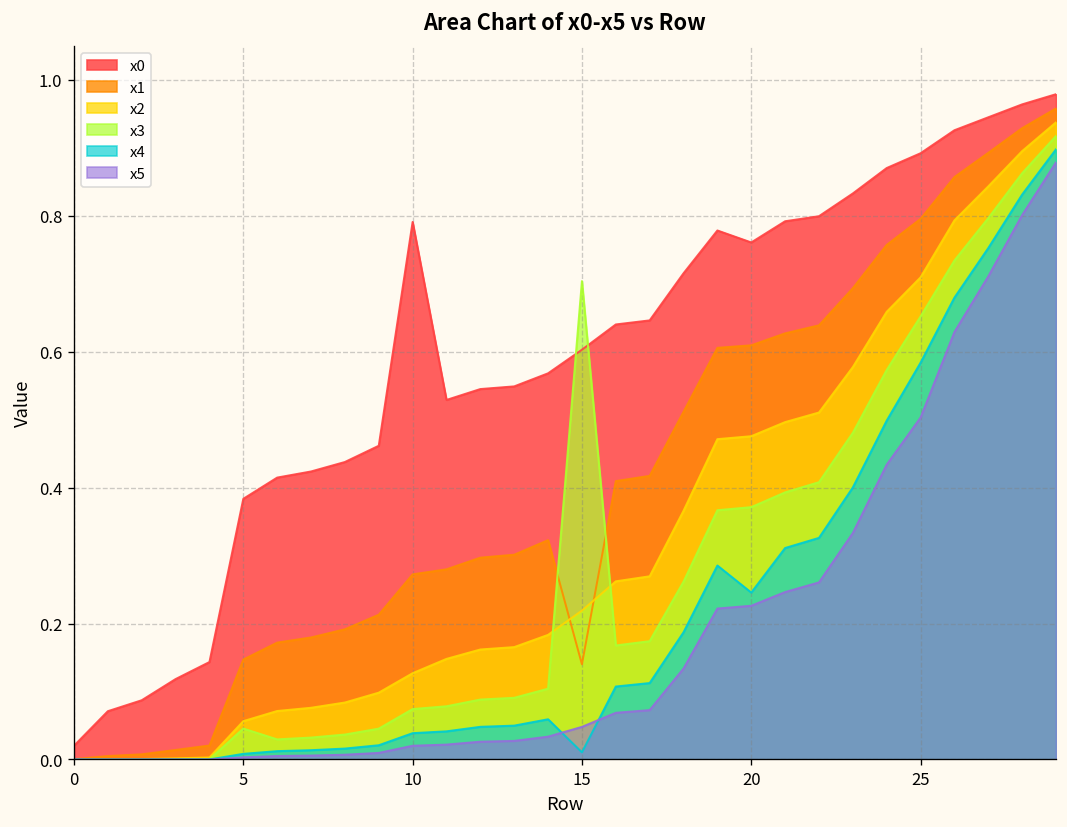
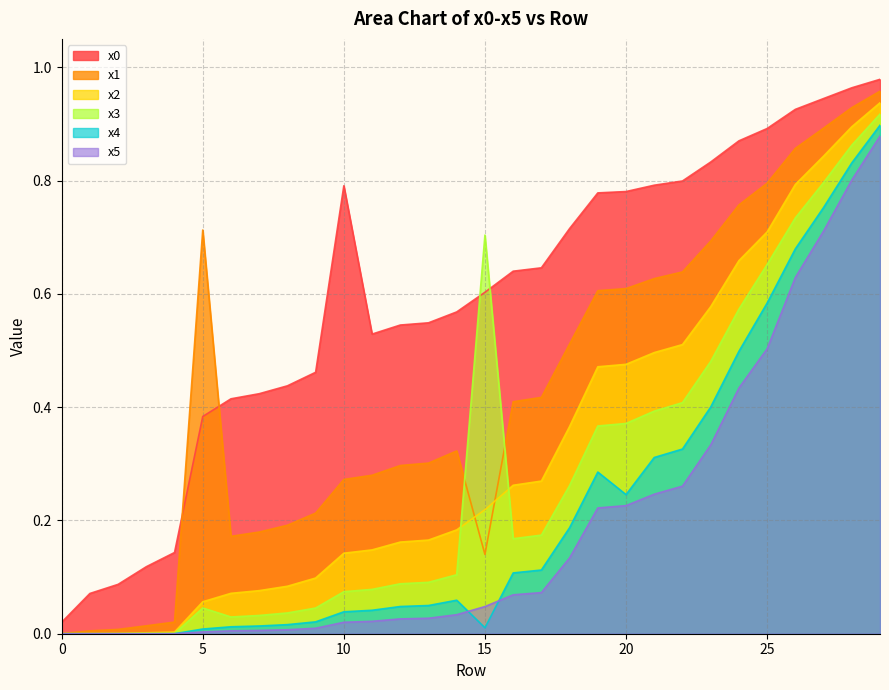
x1, 5: 0.15 -> 0.71
x2, 10: 0.13 -> 0.14
x0, 20: 0.76 -> 0.78
